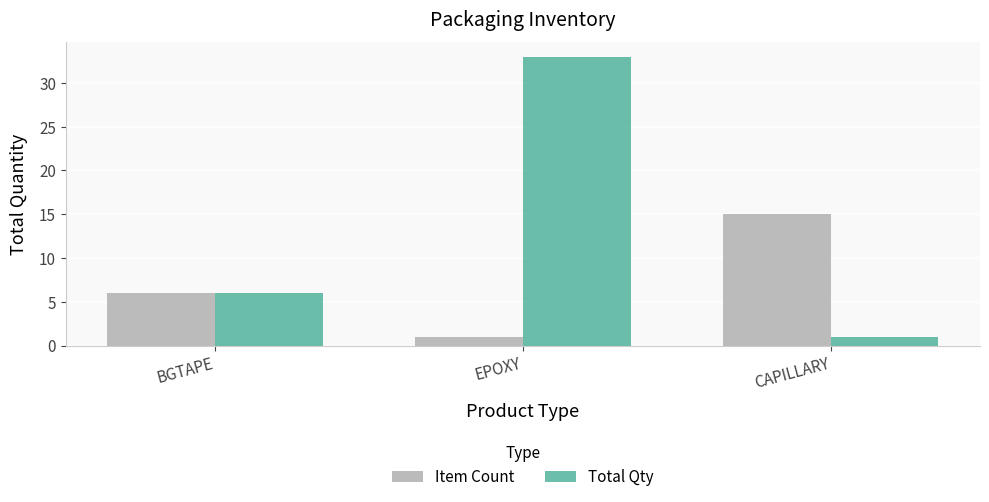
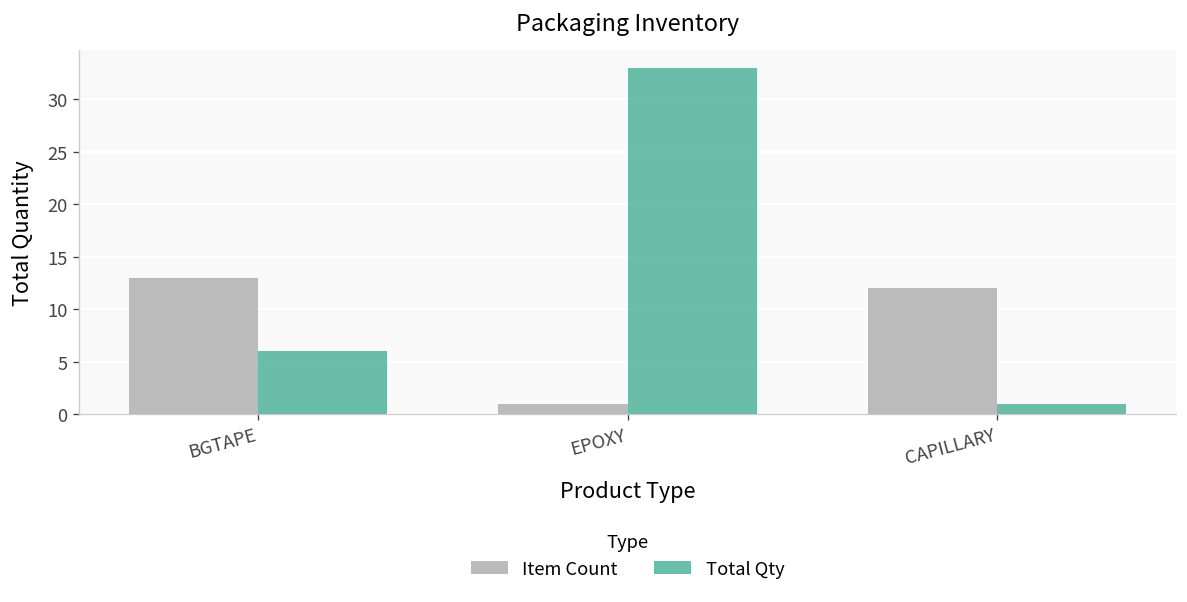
Item Count, BGTAPE: 6 -> 13
Item Count, CAPILLARY: 15 -> 12
